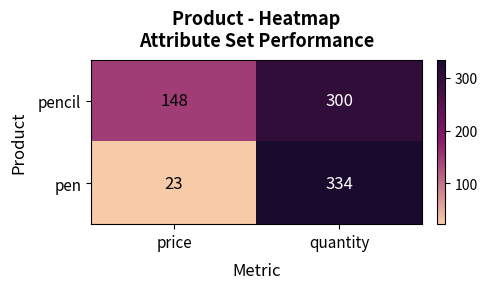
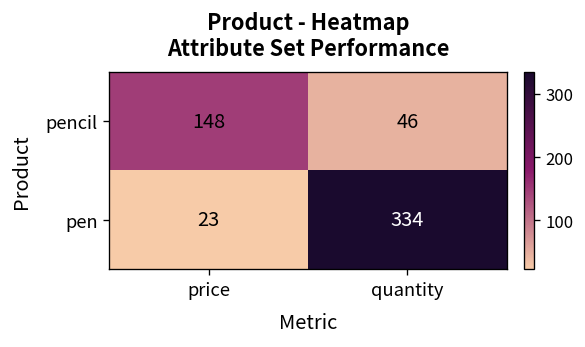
pencil, quantity: 300 -> 46
